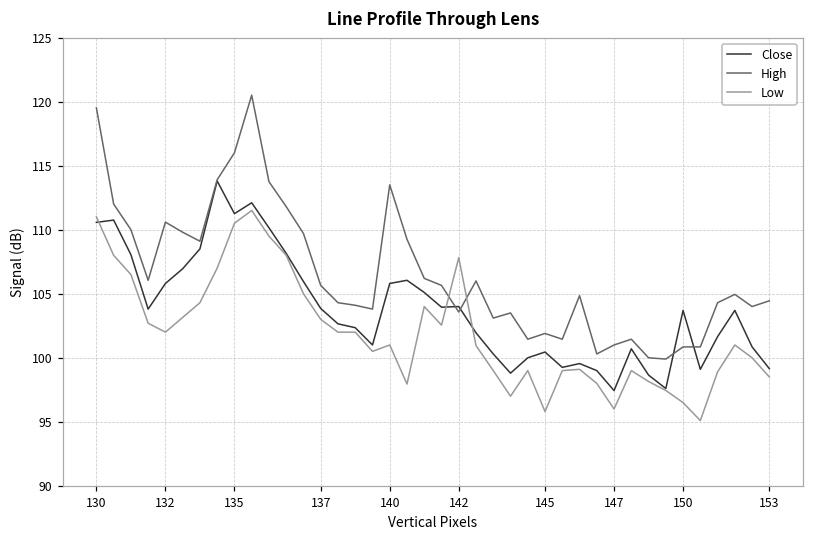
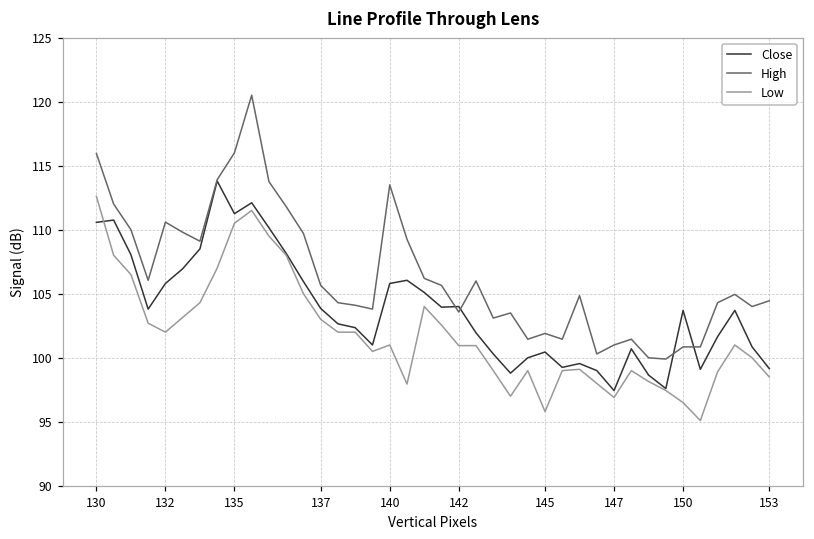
High, 130: 119.5 -> 116.0
Low, 130: 111.0 -> 112.6
Low, 142: 107.8 -> 101.0
Low, 147: 96.0 -> 96.9
